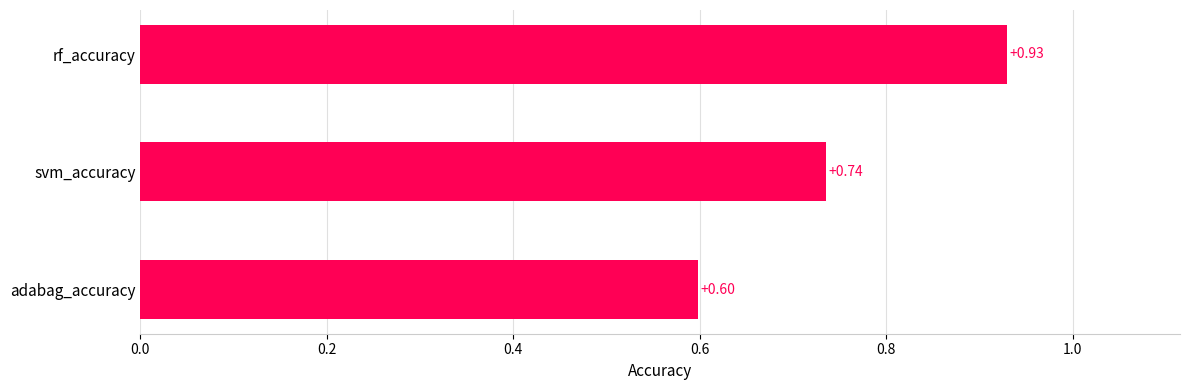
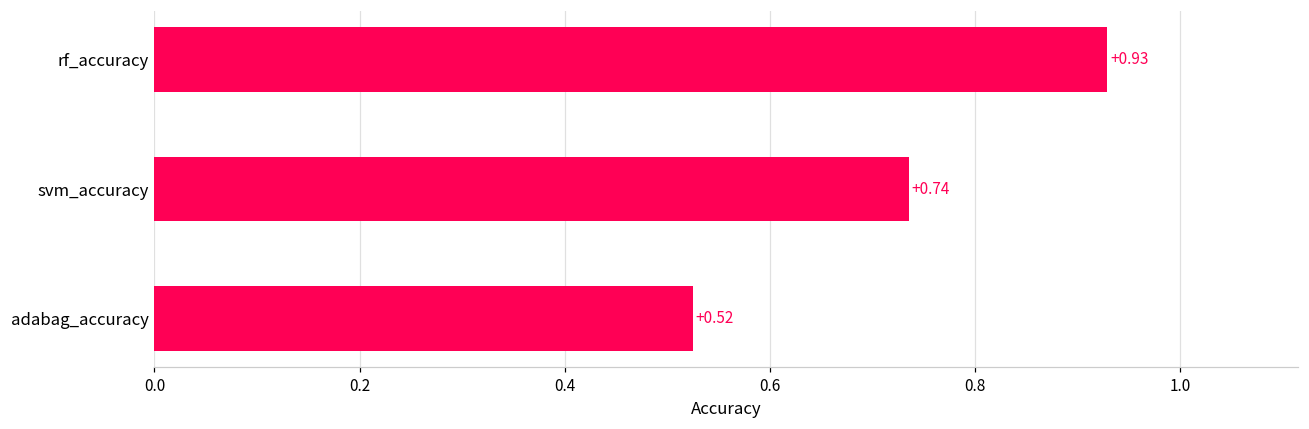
adabag_accuracy: +0.60 -> +0.52
